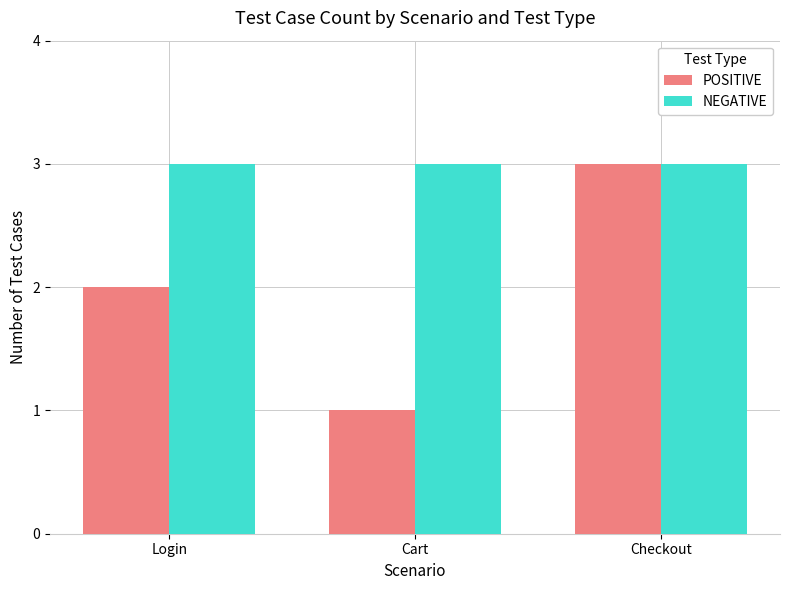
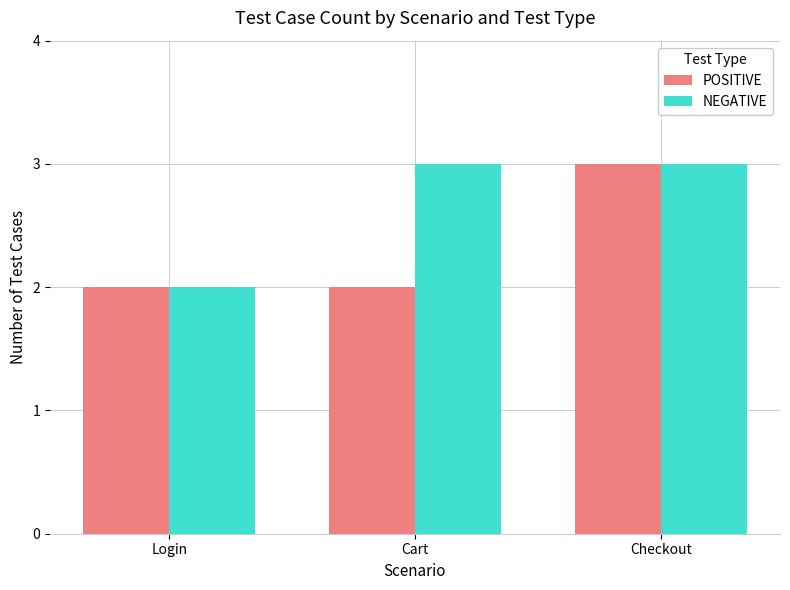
NEGATIVE, Login: 3 -> 2
POSITIVE, Cart: 1 -> 2
